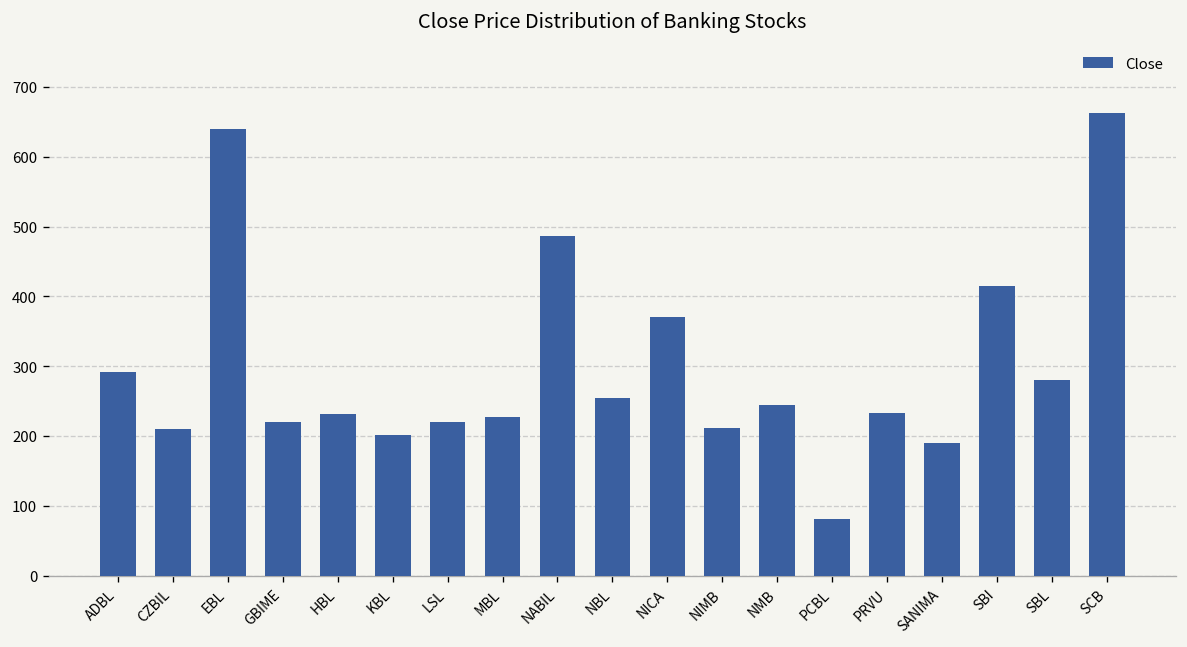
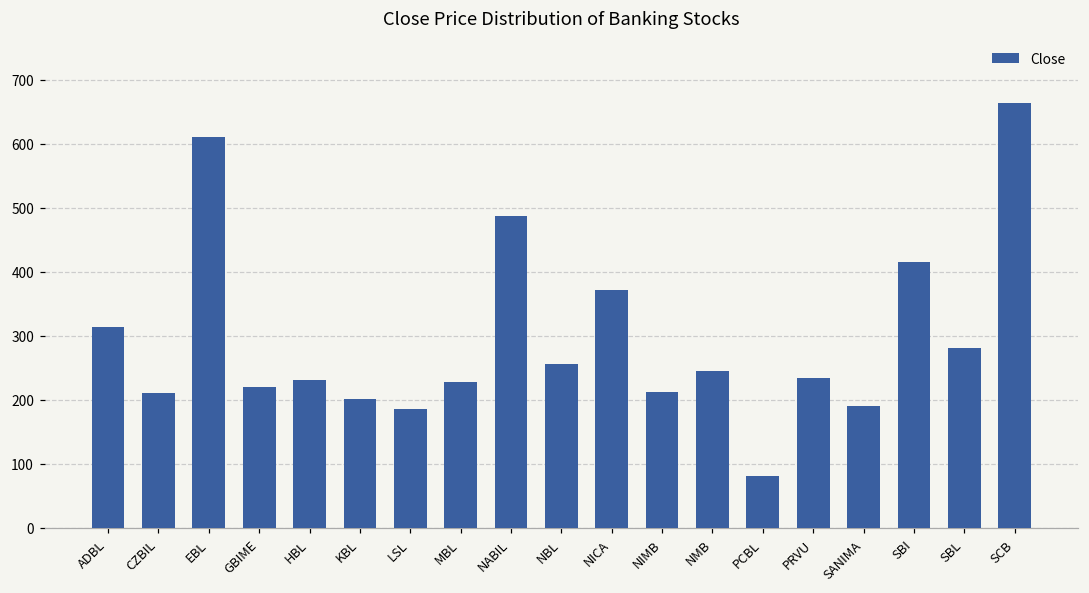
ADBL: 290 -> 310
EBL: 640 -> 610
LSL: 220 -> 190
